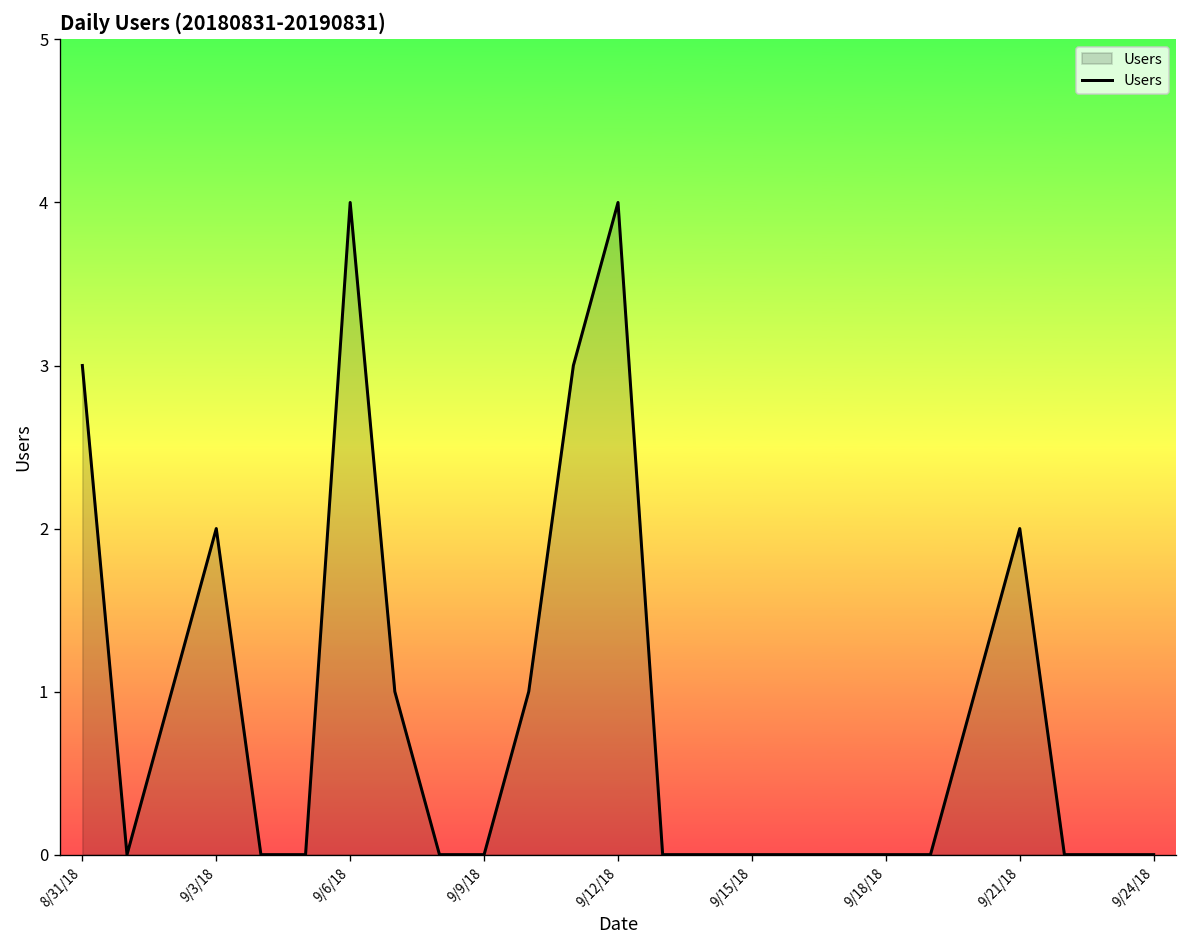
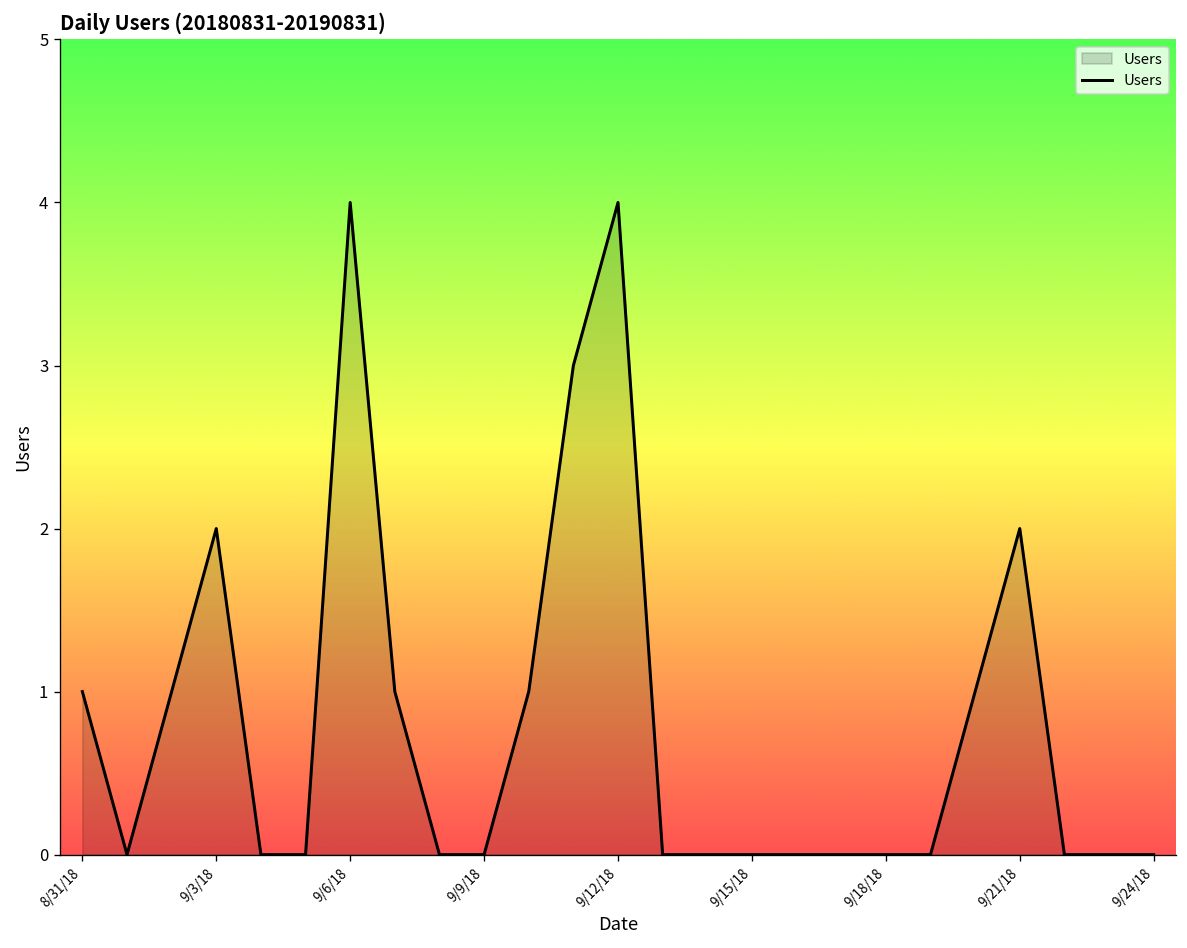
8/31/18: 3 -> 1
